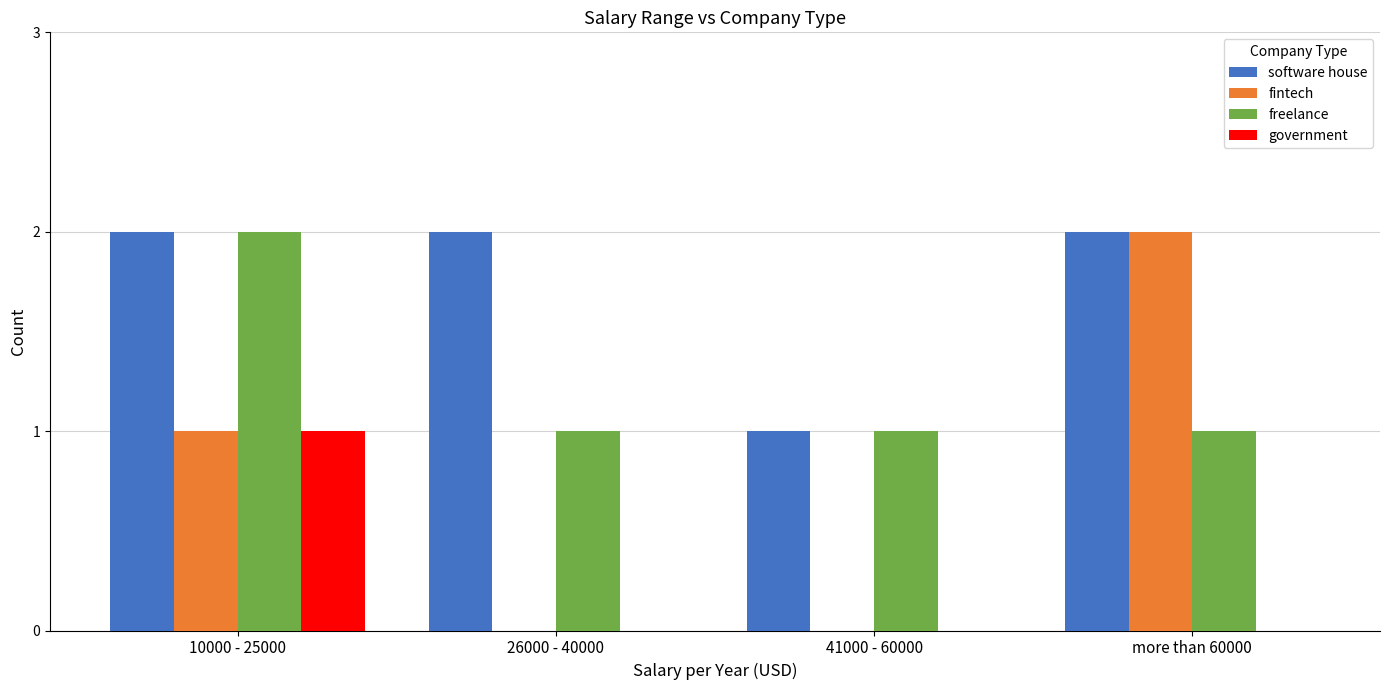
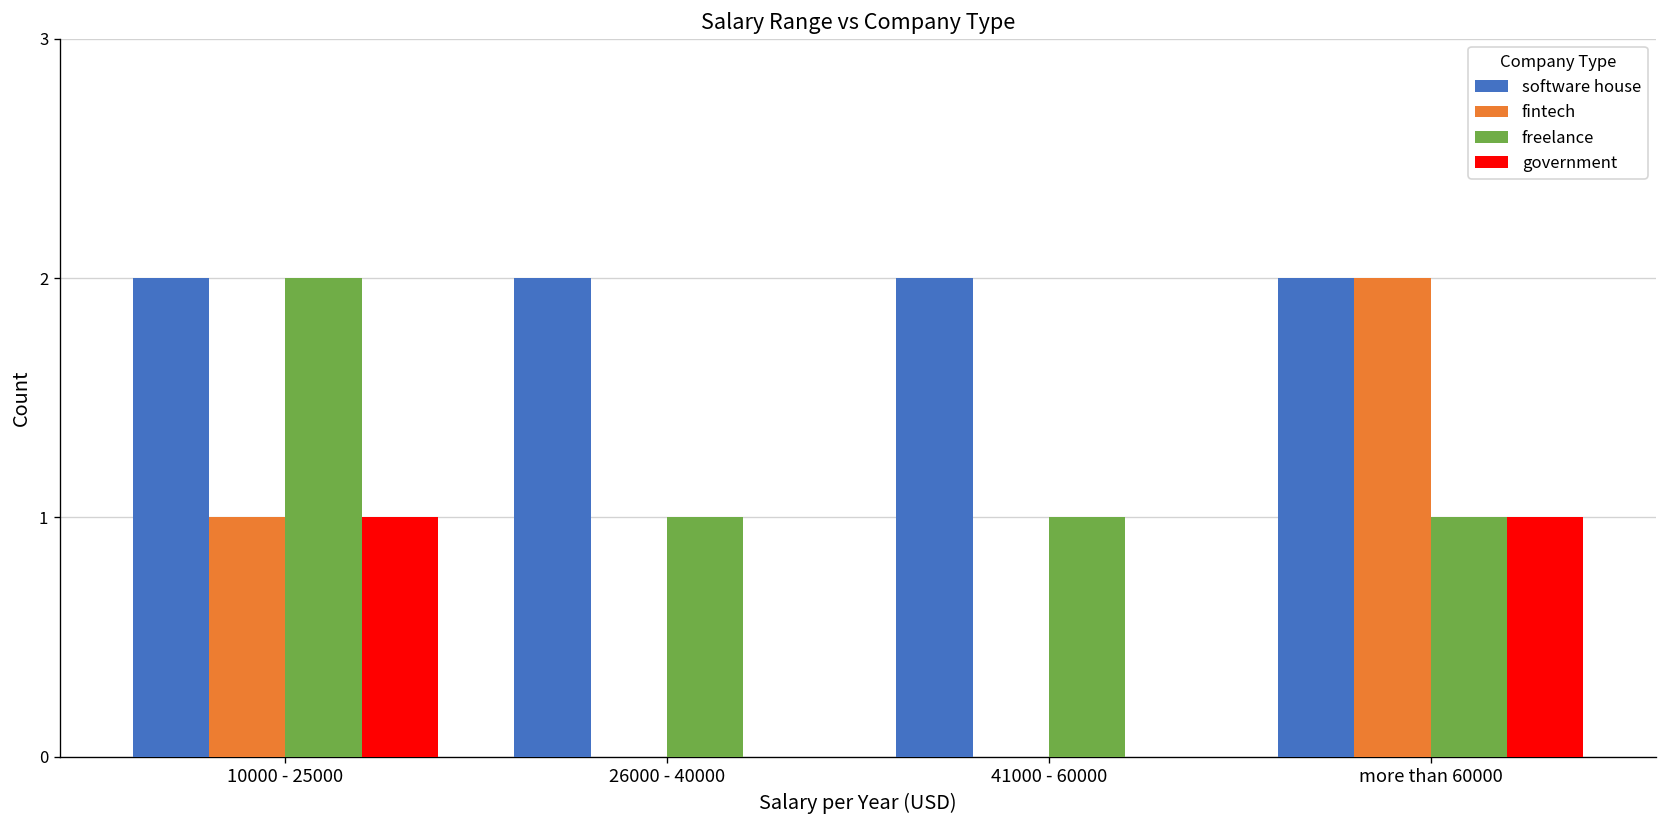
software house, 41000 - 60000: 1 -> 2
government, more than 60000: 0 -> 1
